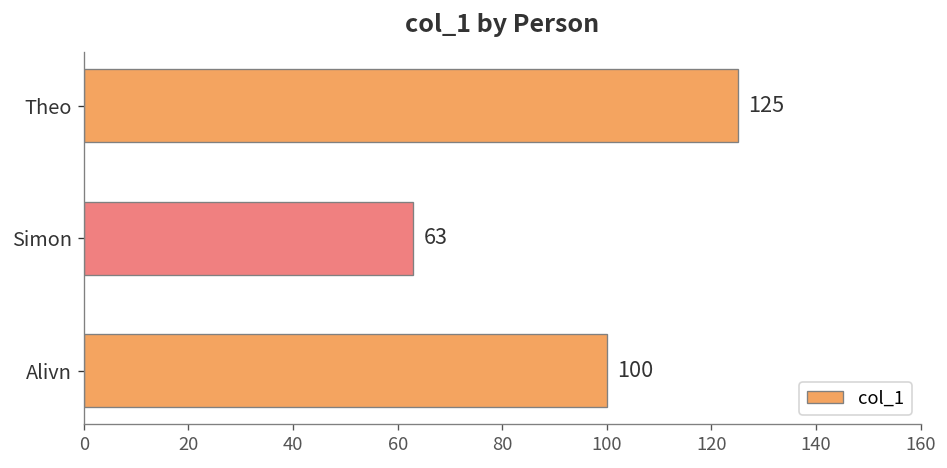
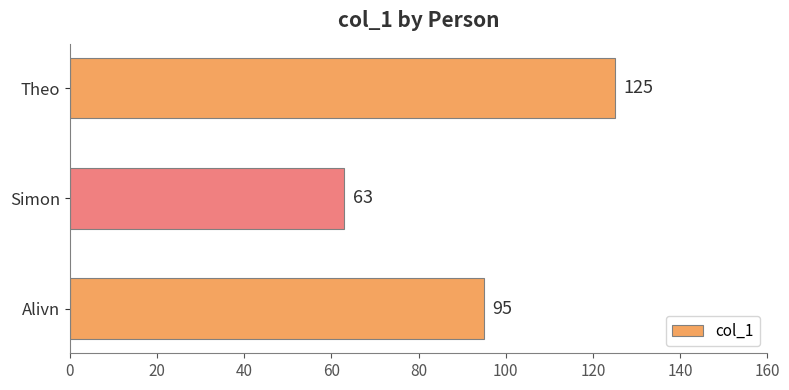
Alivn: 100 -> 95
